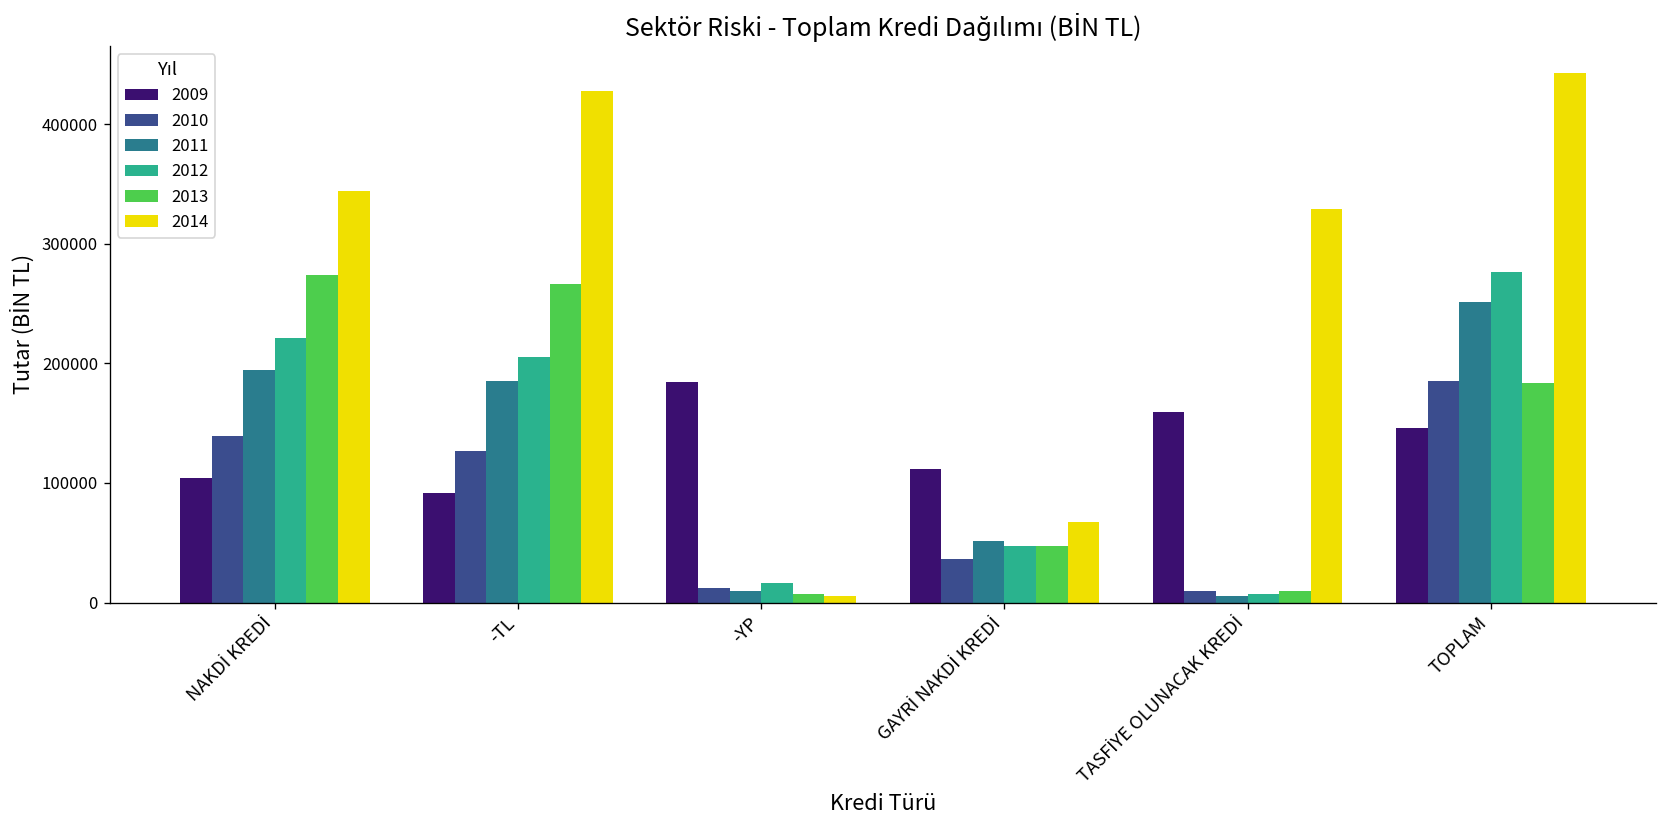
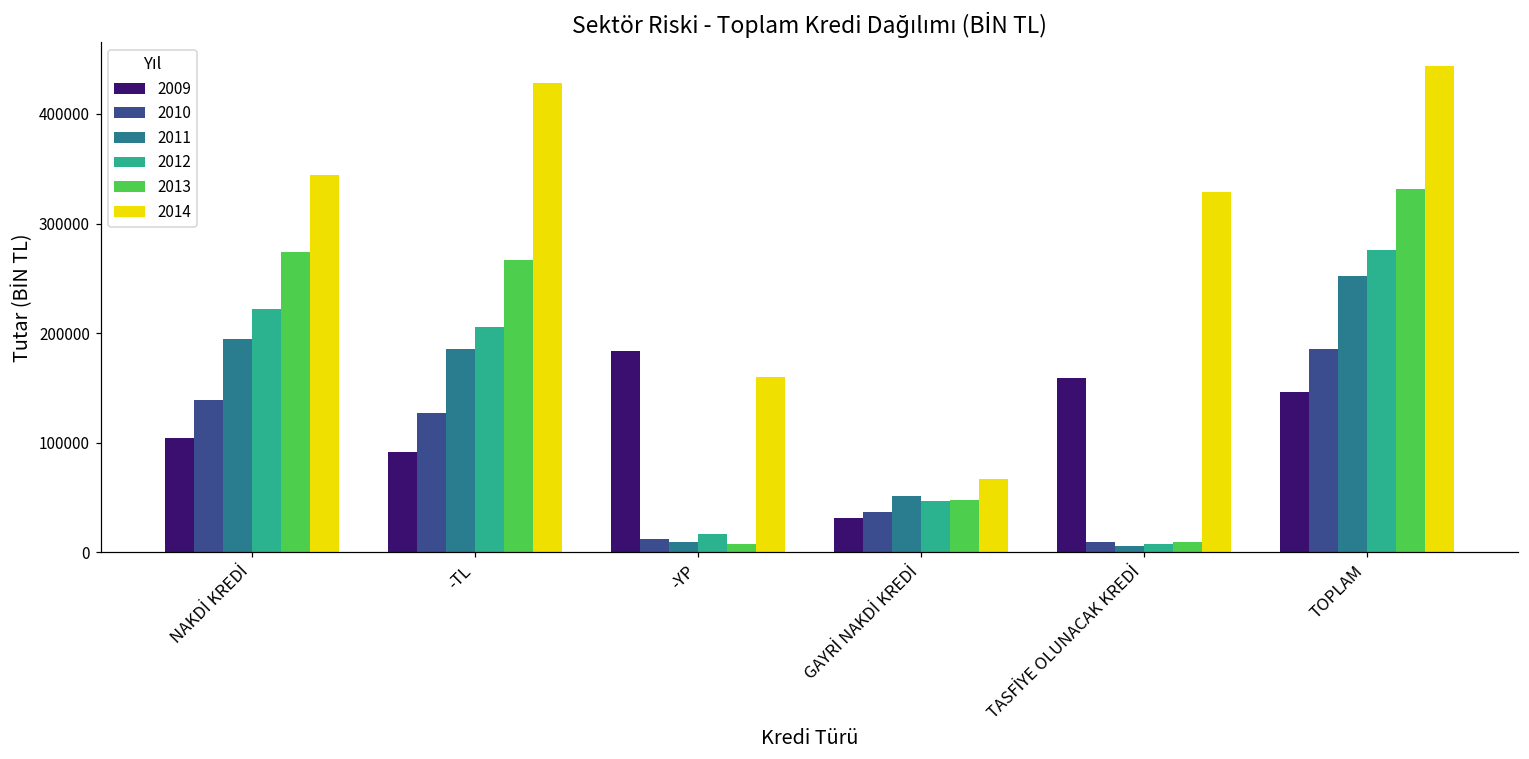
2014, -YP: 10000 -> 160000
2009, GAYRİ NAKDİ KREDİ: 110000 -> 30000
2013, TOPLAM: 180000 -> 330000
